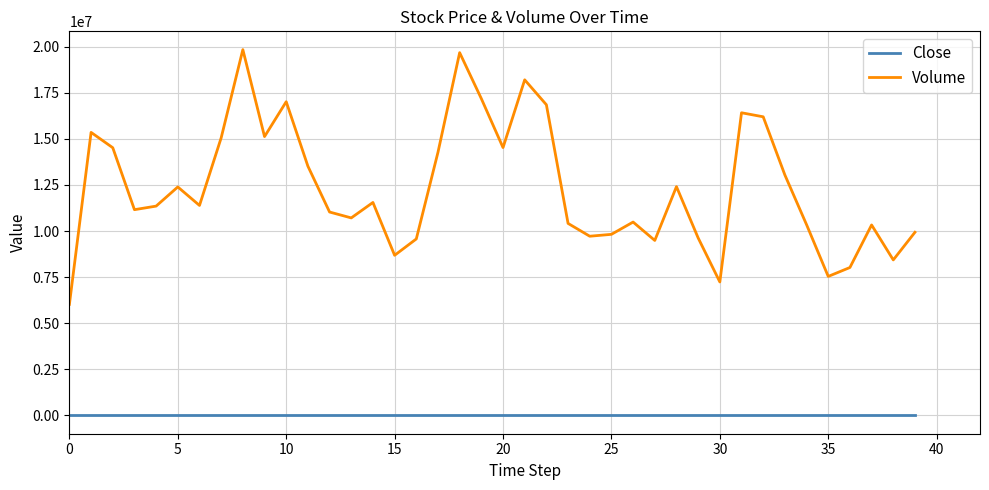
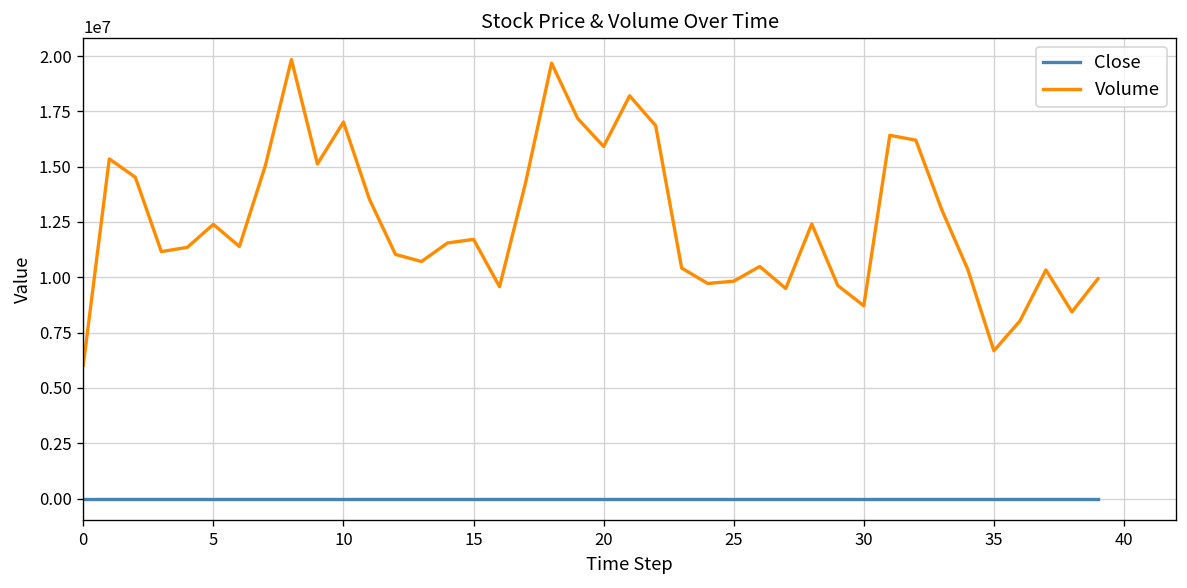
Volume, 15: 8700000 -> 11700000
Volume, 20: 14500000 -> 15900000
Volume, 30: 7200000 -> 8700000
Volume, 35: 7500000 -> 6700000
